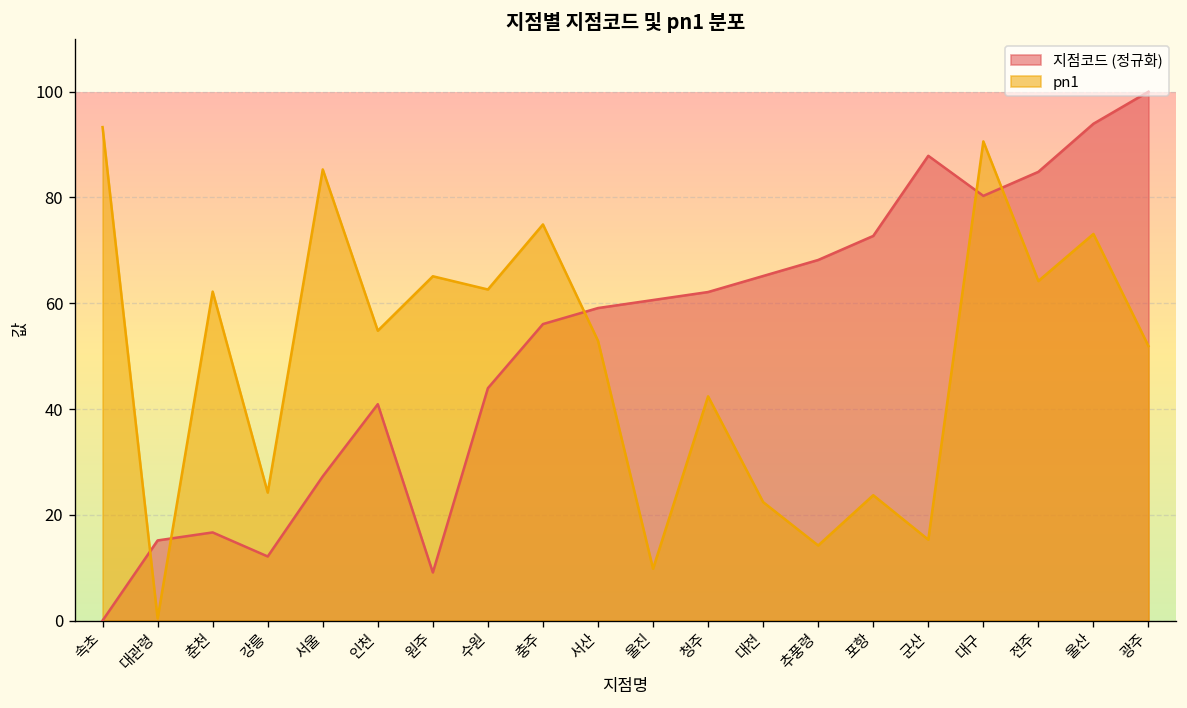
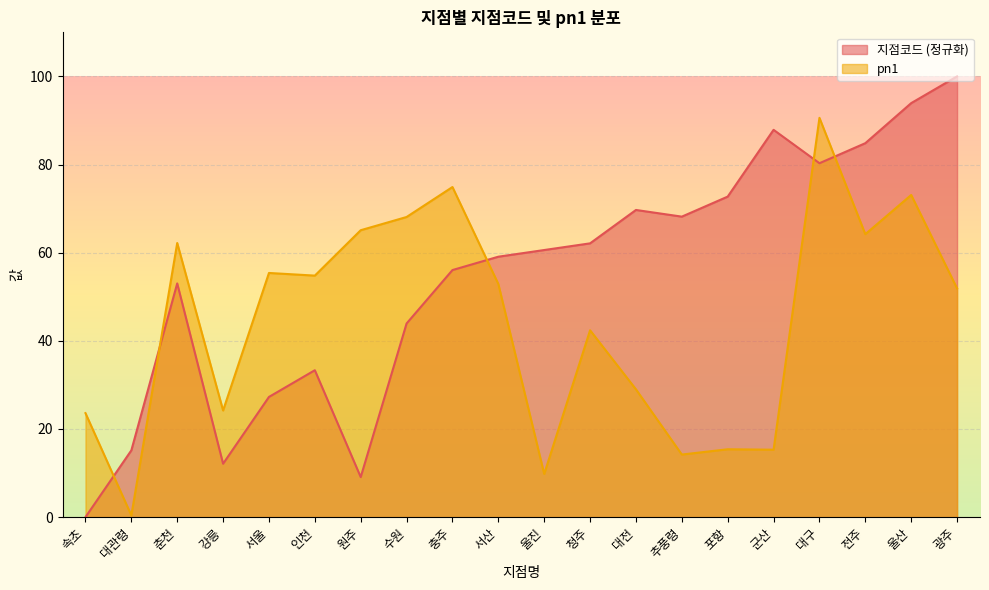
pn1, 속초: 93 -> 24
지점코드 (정규화), 춘천: 17 -> 53
pn1, 서울: 85 -> 55
지점코드 (정규화), 인천: 41 -> 33
pn1, 수원: 63 -> 68
지점코드 (정규화), 대전: 65 -> 70
pn1, 대전: 22 -> 29
pn1, 포항: 24 -> 15
